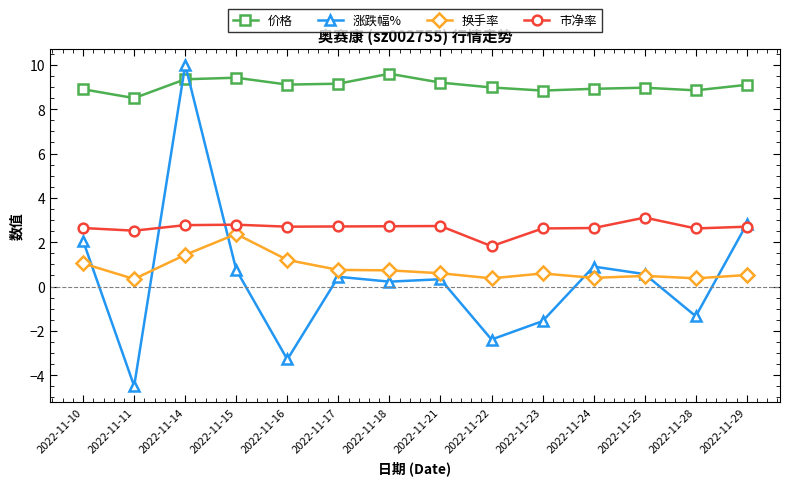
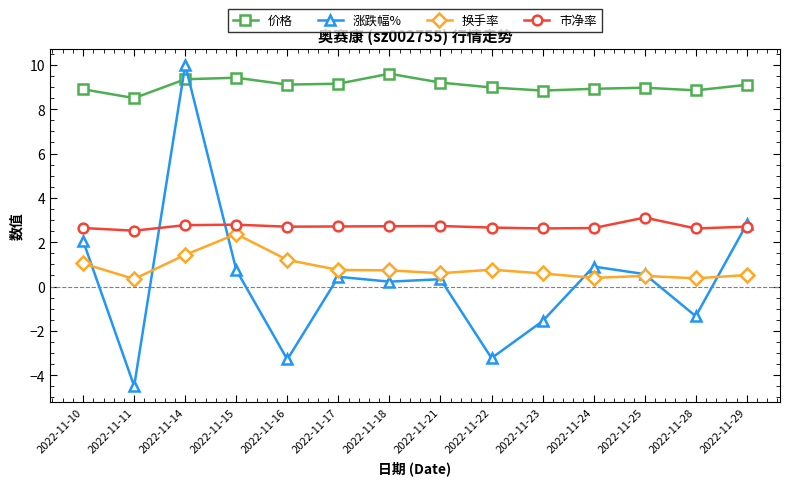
涨跌幅%, 2022-11-22: -2.4 -> -3.2
换手率, 2022-11-22: 0.4 -> 0.8
市净率, 2022-11-22: 1.8 -> 2.7
